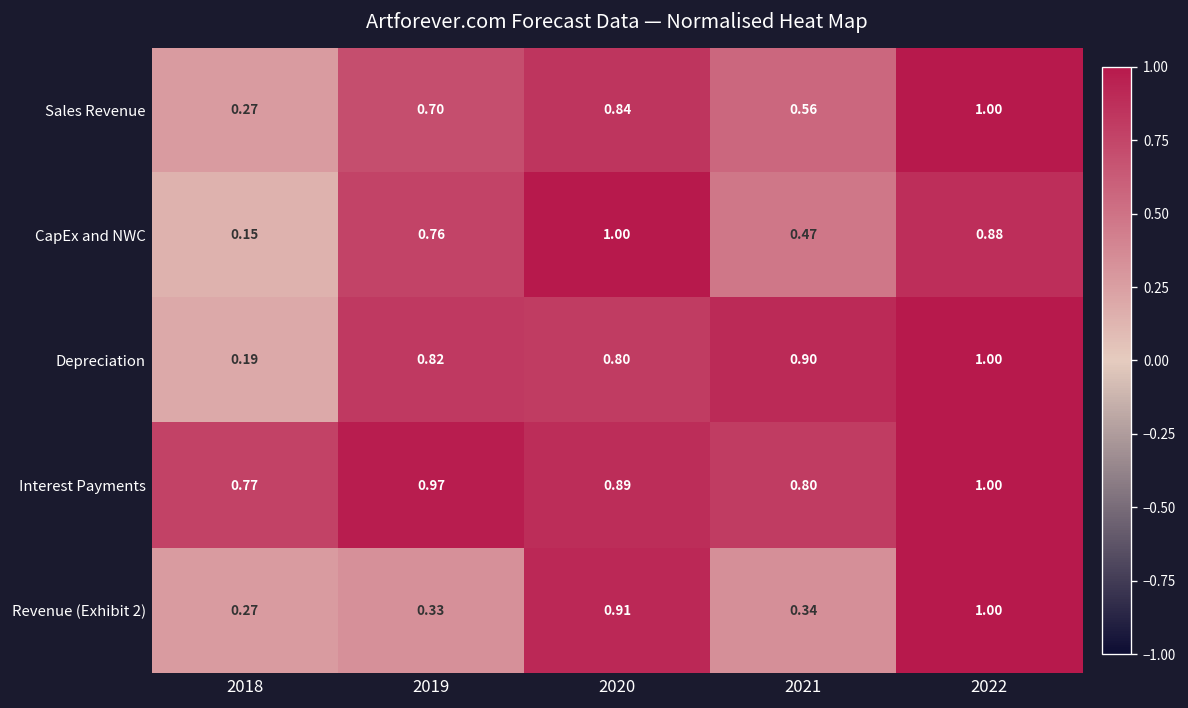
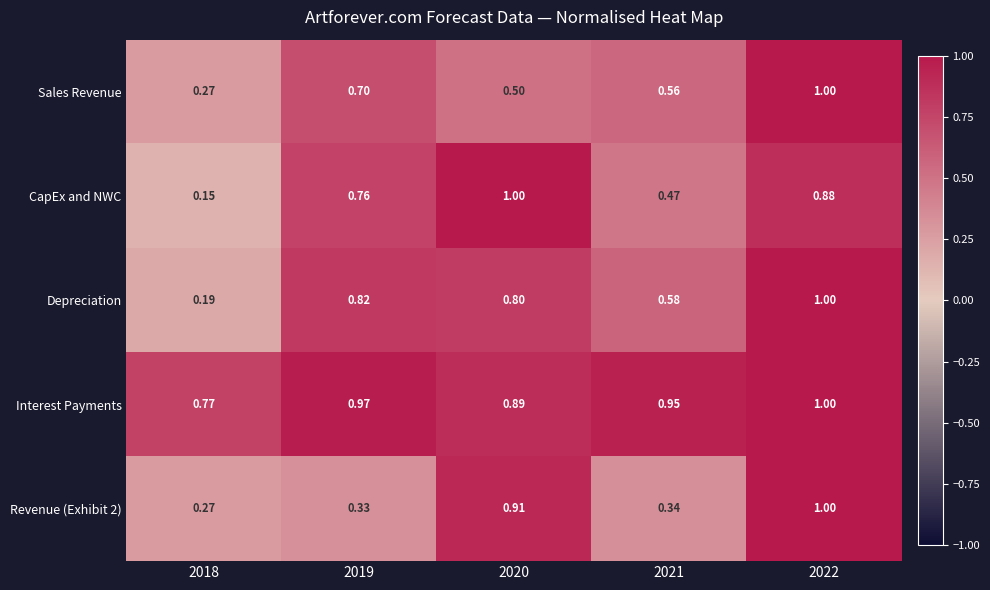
Sales Revenue, 2020: 0.84 -> 0.50
Depreciation, 2021: 0.90 -> 0.58
Interest Payments, 2021: 0.80 -> 0.95
